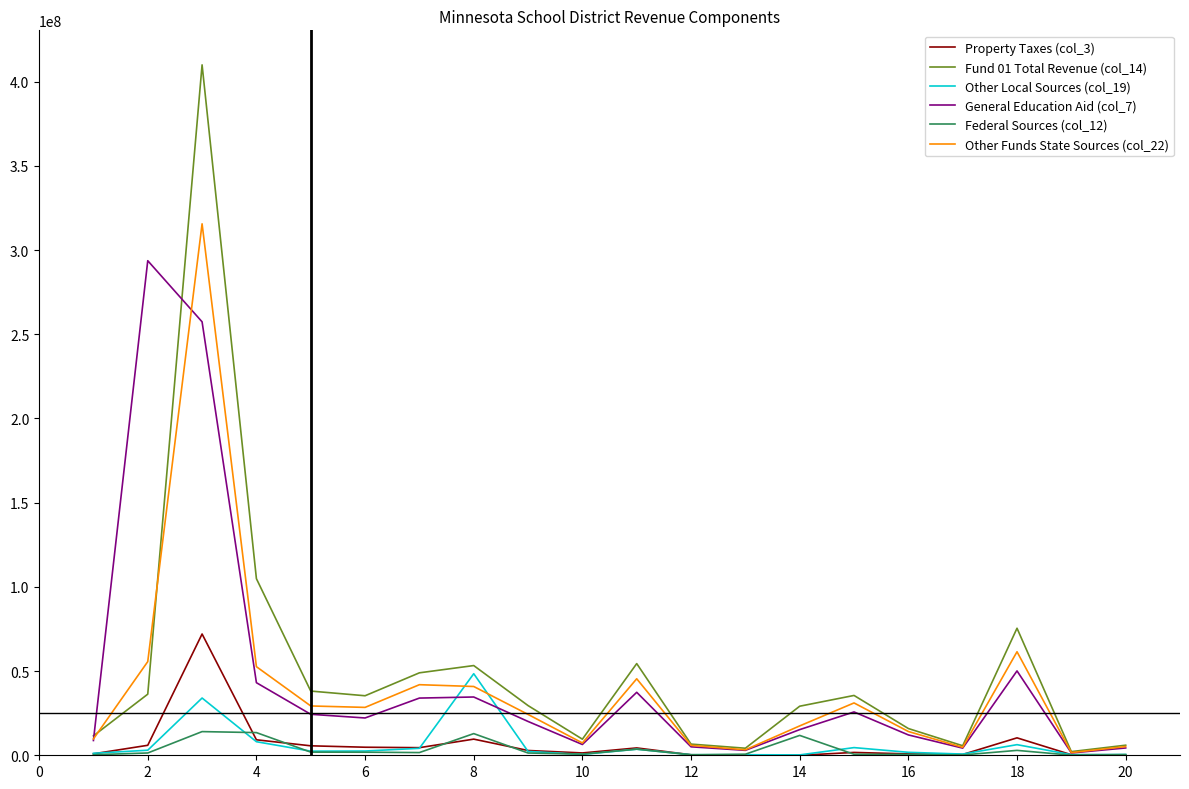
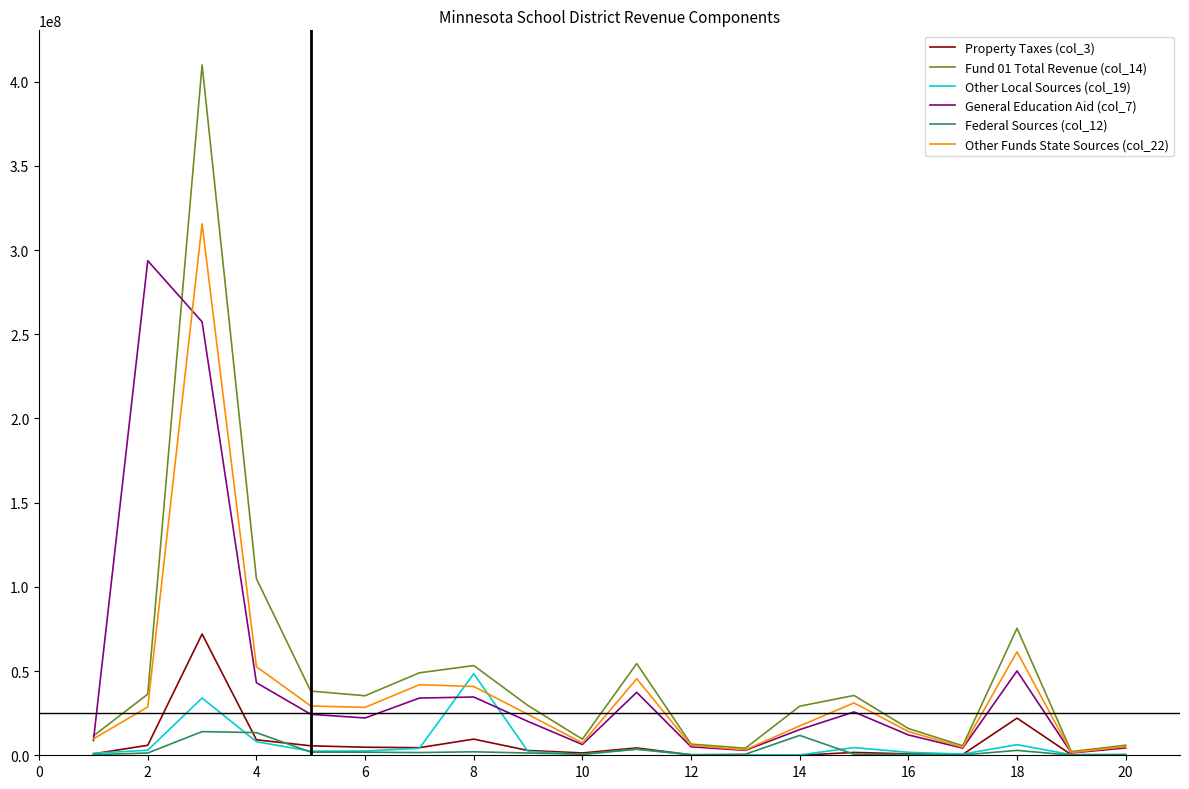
Other Funds State Sources (col_22), 2: 56000000 -> 29000000
Federal Sources (col_12), 8: 13000000 -> 2000000
Property Taxes (col_3), 18: 10000000 -> 22000000
